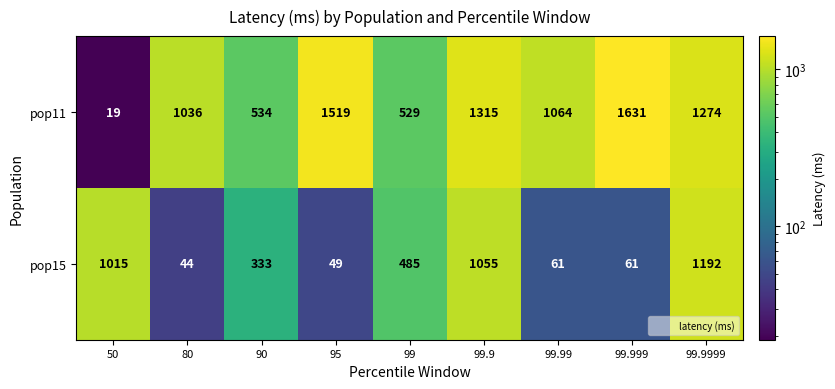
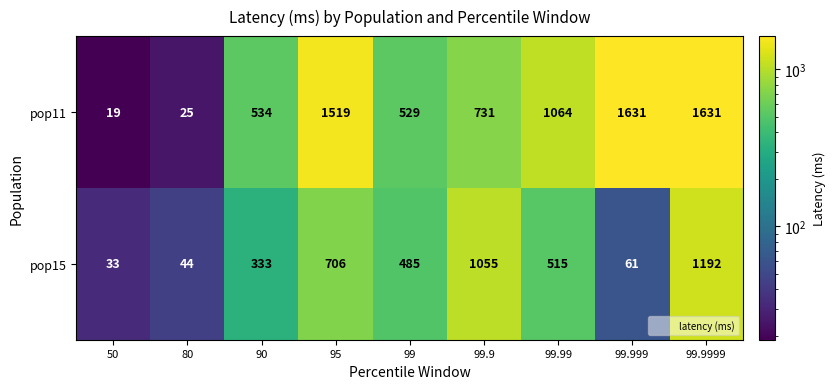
pop11, 80: 1036 -> 25
pop11, 99.9: 1315 -> 731
pop11, 99.9999: 1274 -> 1631
pop15, 50: 1015 -> 33
pop15, 95: 49 -> 706
pop15, 99.99: 61 -> 515
